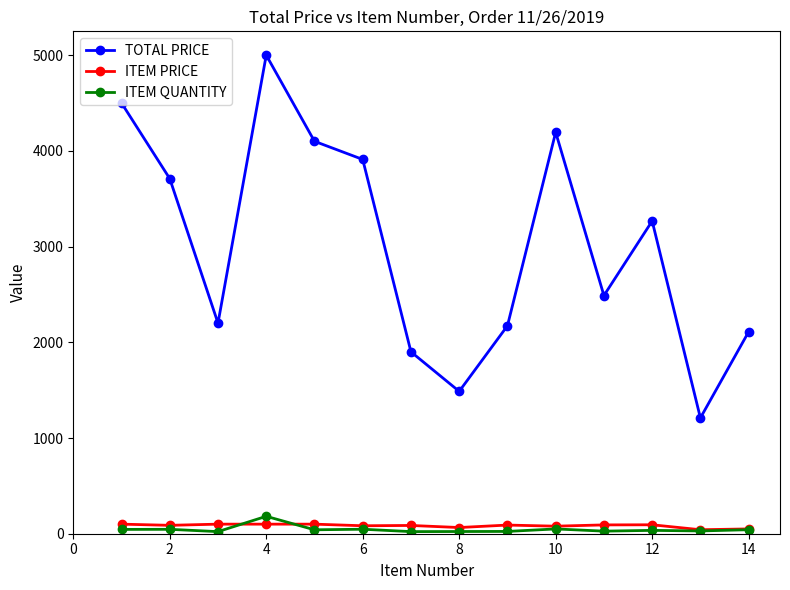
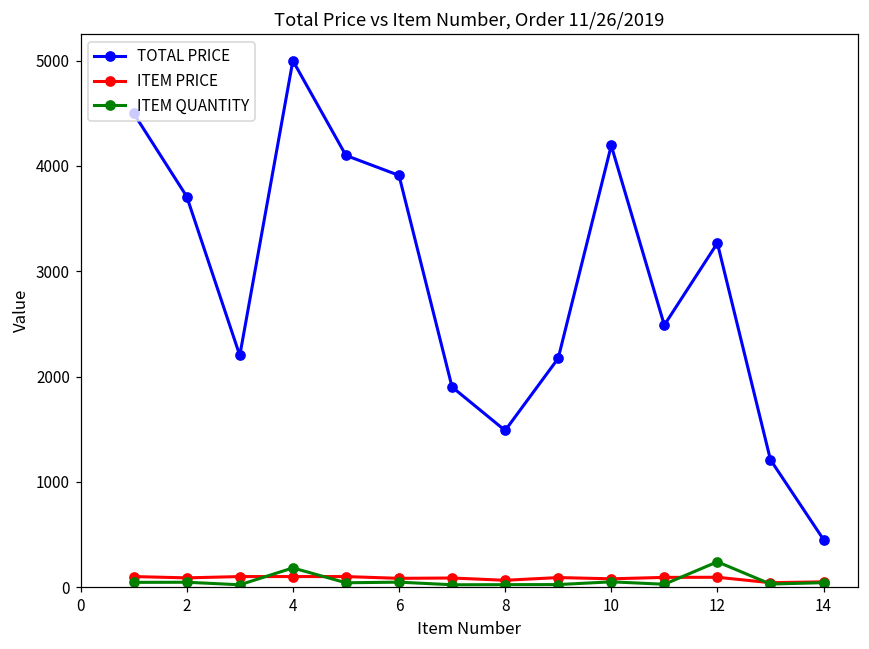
ITEM QUANTITY, 12: 0 -> 200
TOTAL PRICE, 14: 2100 -> 500
